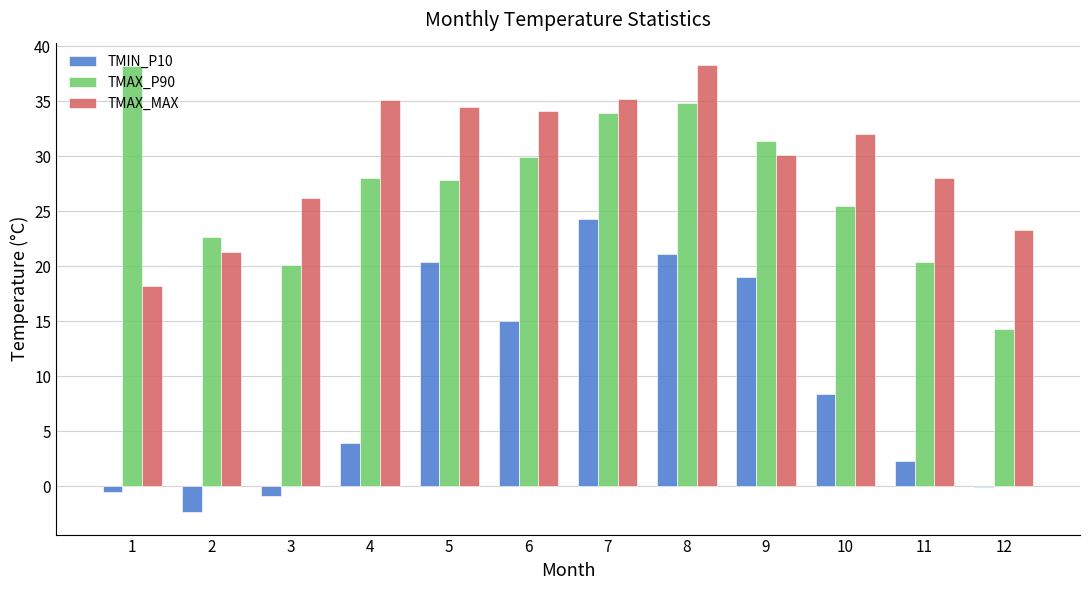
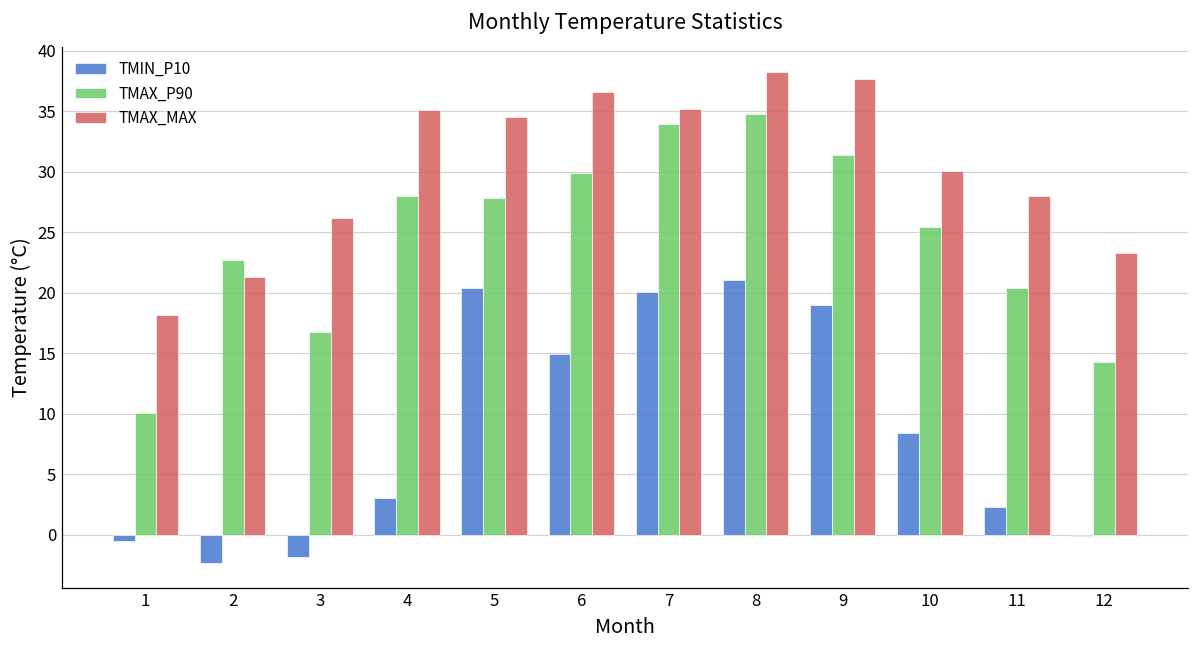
TMAX_P90, 1: 38.2 -> 10.1
TMIN_P10, 3: -0.9 -> -1.8
TMAX_P90, 3: 20.1 -> 16.8
TMIN_P10, 4: 3.9 -> 3.0
TMAX_MAX, 6: 34.1 -> 36.6
TMIN_P10, 7: 24.3 -> 20.1
TMAX_MAX, 9: 30.1 -> 37.7
TMAX_MAX, 10: 32.0 -> 30.1
